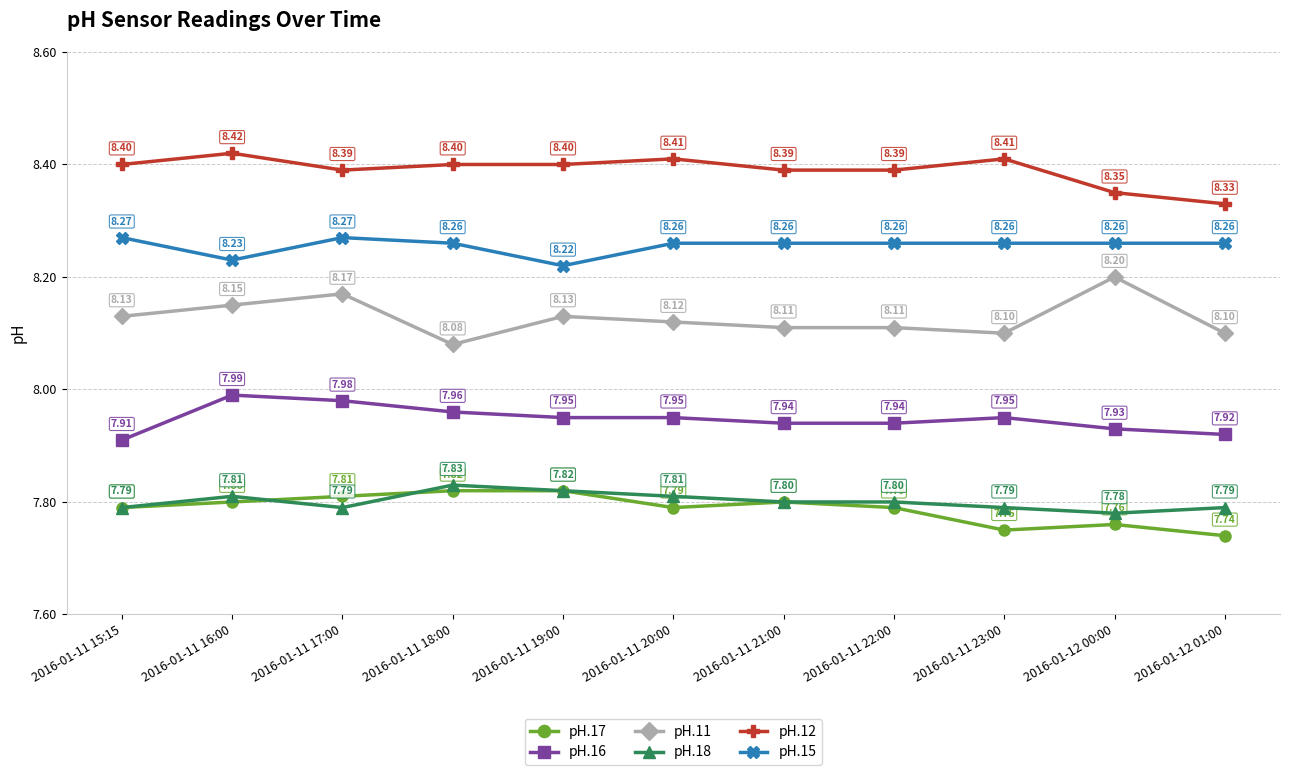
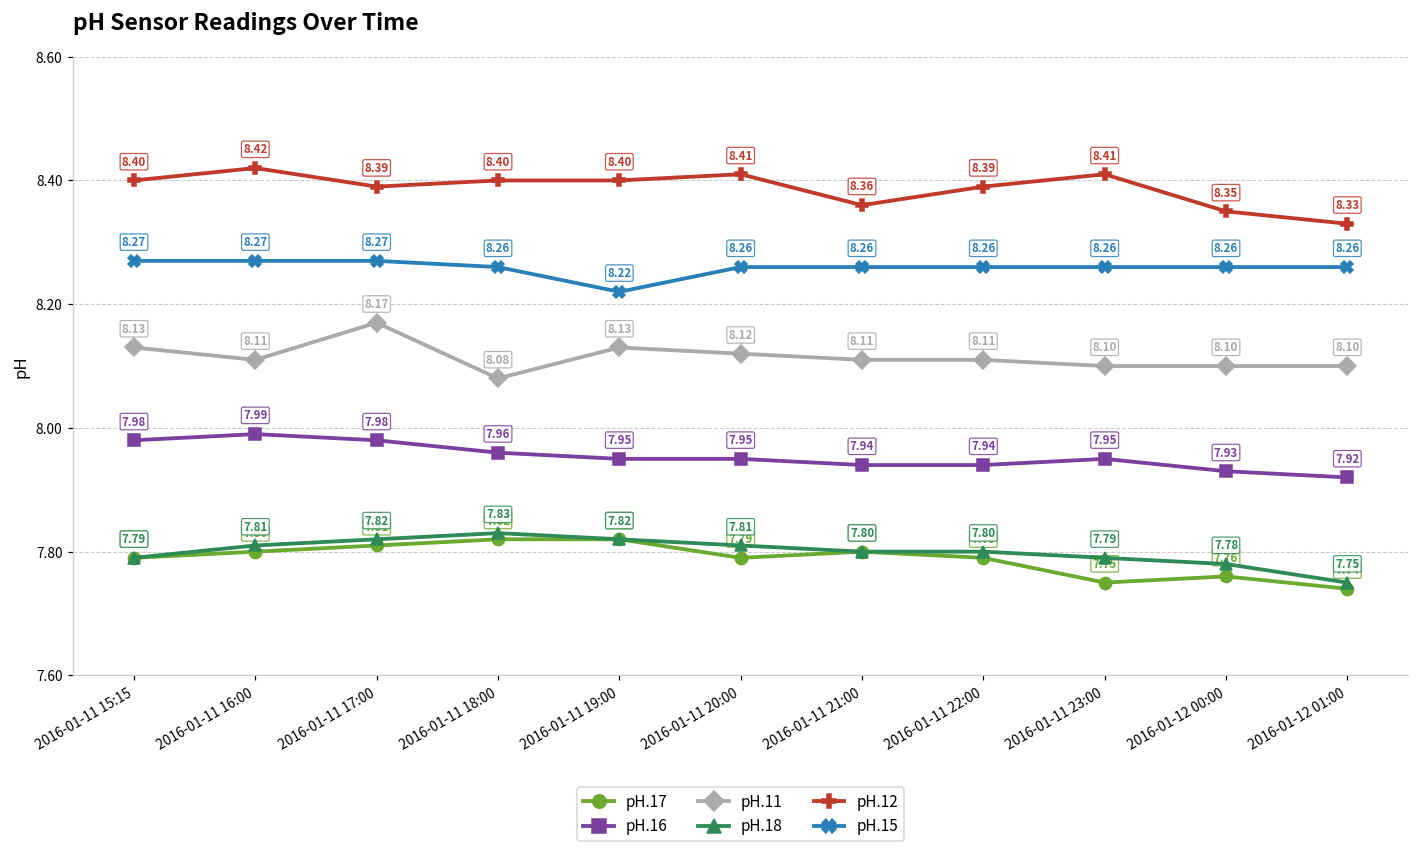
pH.16, 2016-01-11 15:15: 7.91 -> 7.98
pH.11, 2016-01-11 16:00: 8.15 -> 8.11
pH.15, 2016-01-11 16:00: 8.23 -> 8.27
pH.18, 2016-01-11 17:00: 7.79 -> 7.82
pH.12, 2016-01-11 21:00: 8.39 -> 8.36
pH.11, 2016-01-12 00:00: 8.20 -> 8.10
pH.18, 2016-01-12 01:00: 7.79 -> 7.75
